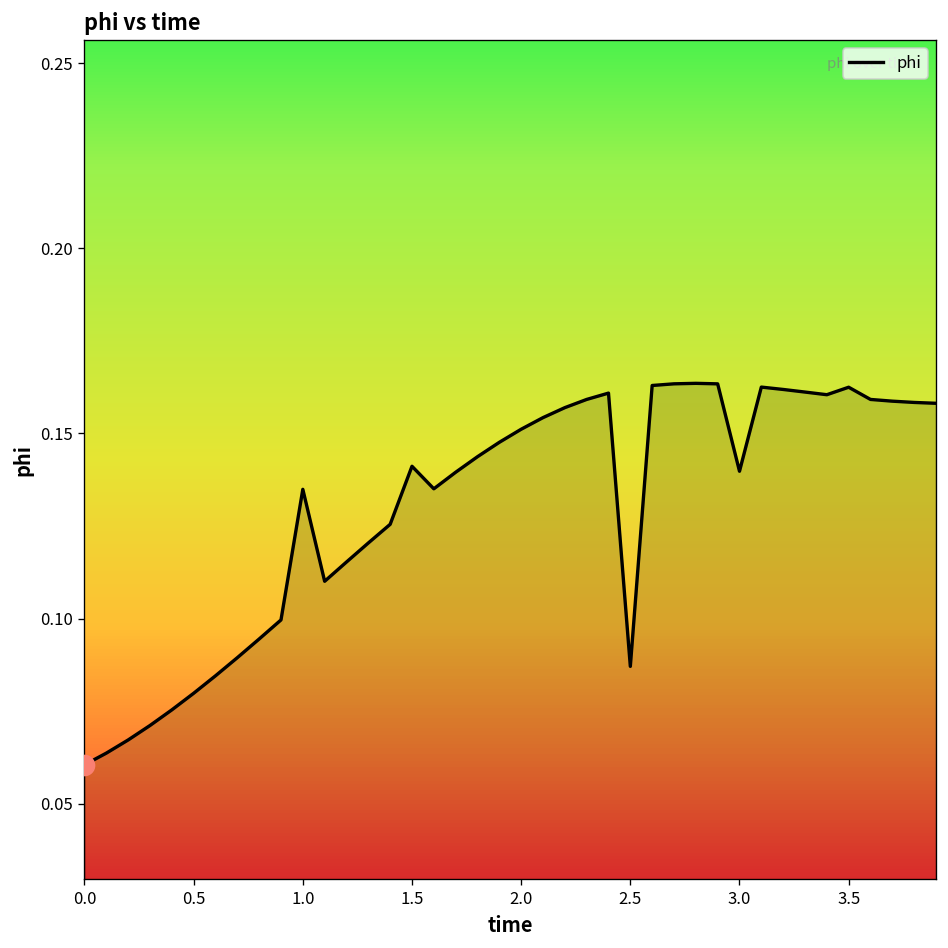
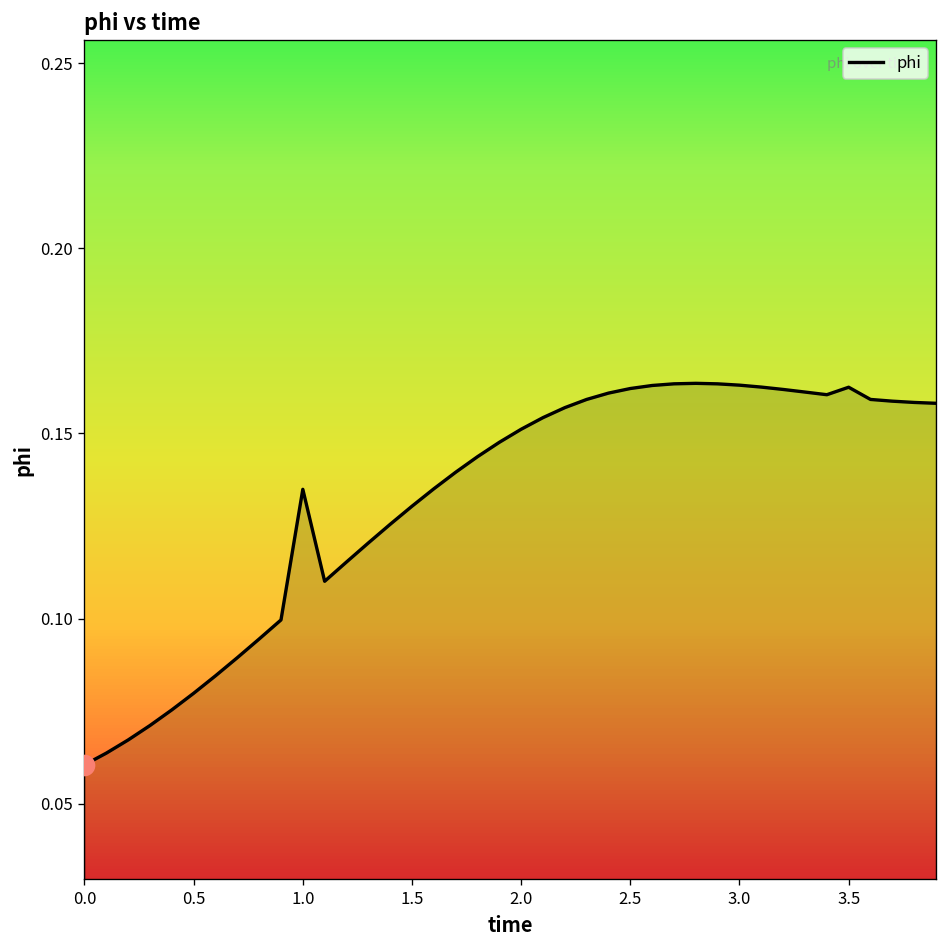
phi, 1.5: 0.141 -> 0.130
phi, 2.5: 0.087 -> 0.162
phi, 3.0: 0.140 -> 0.163
